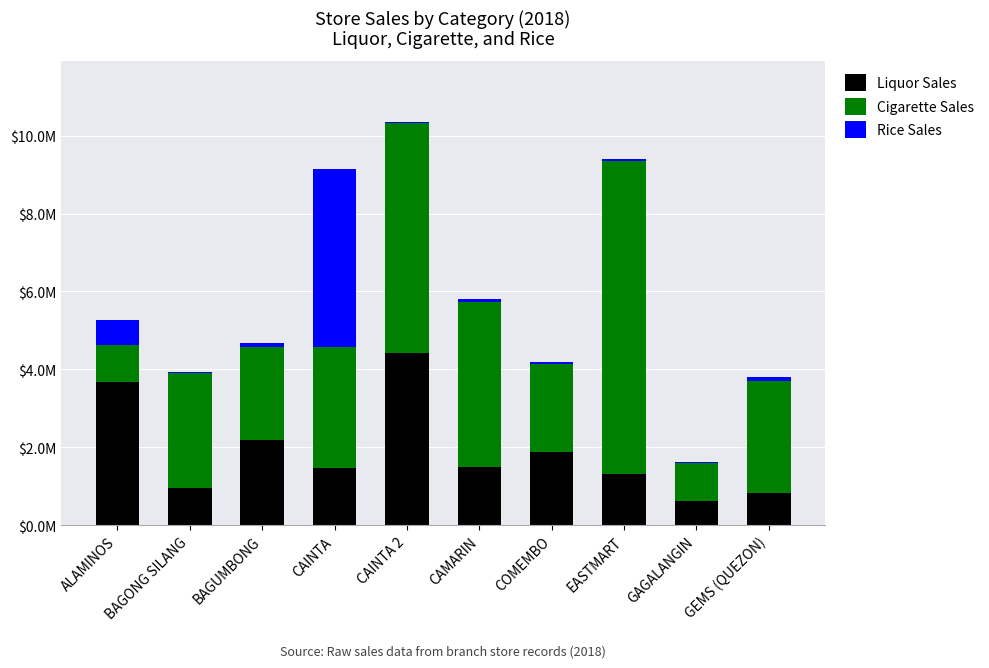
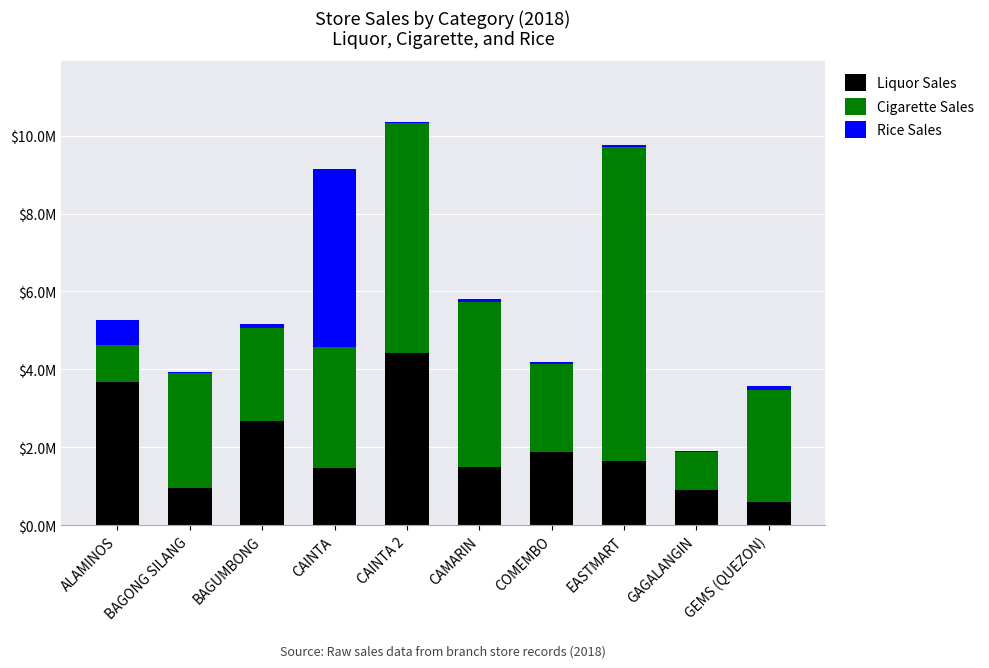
Liquor Sales, BAGUMBONG: $2200000 -> $2700000
Liquor Sales, EASTMART: $1300000 -> $1700000
Liquor Sales, GAGALANGIN: $600000 -> $900000
Liquor Sales, GEMS (QUEZON): $800000 -> $600000
